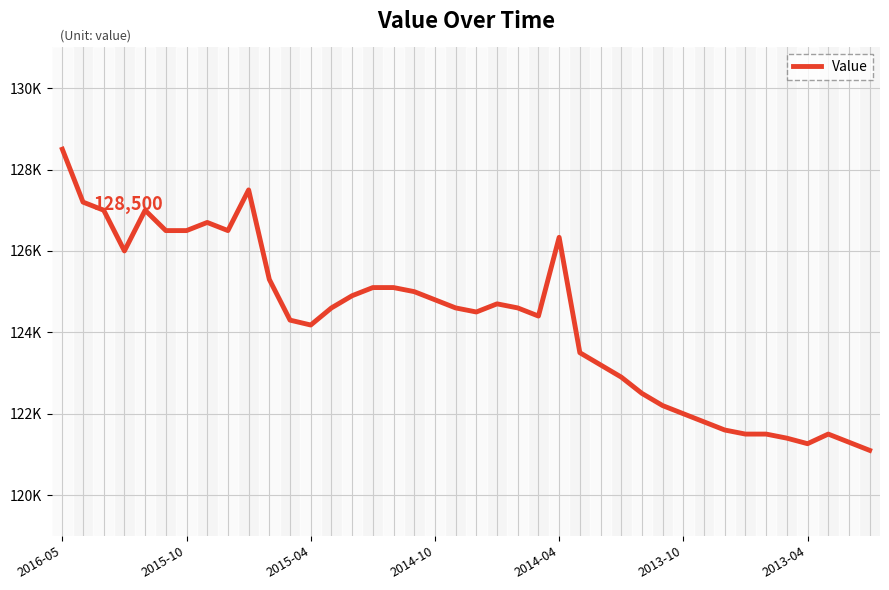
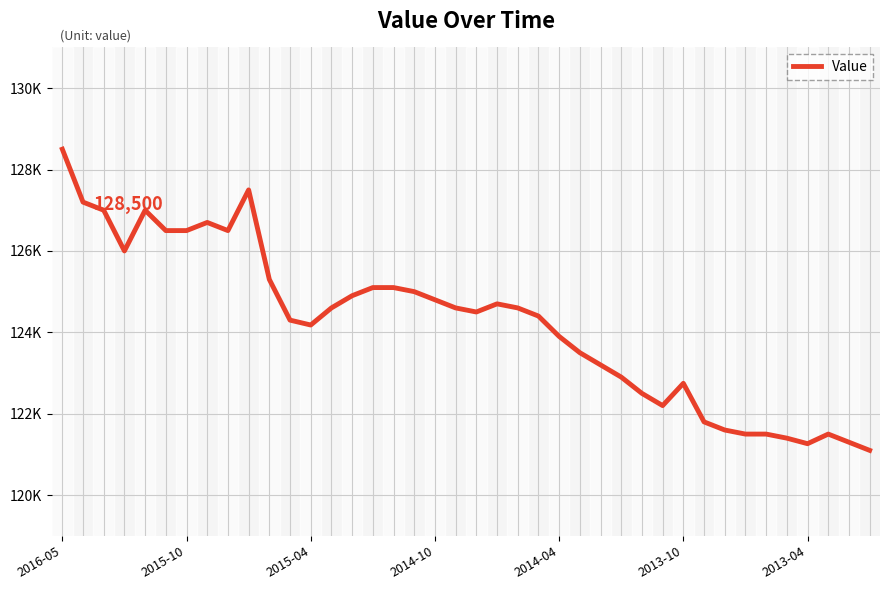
2014-04: 126300 -> 123900
2013-10: 122000 -> 122700
